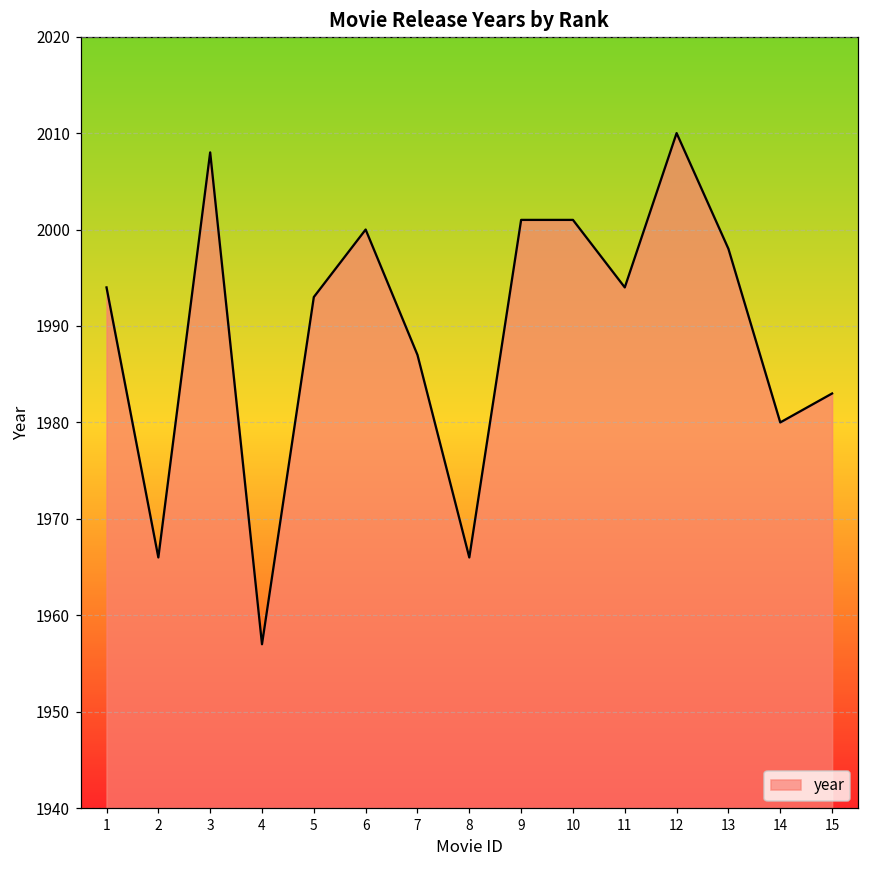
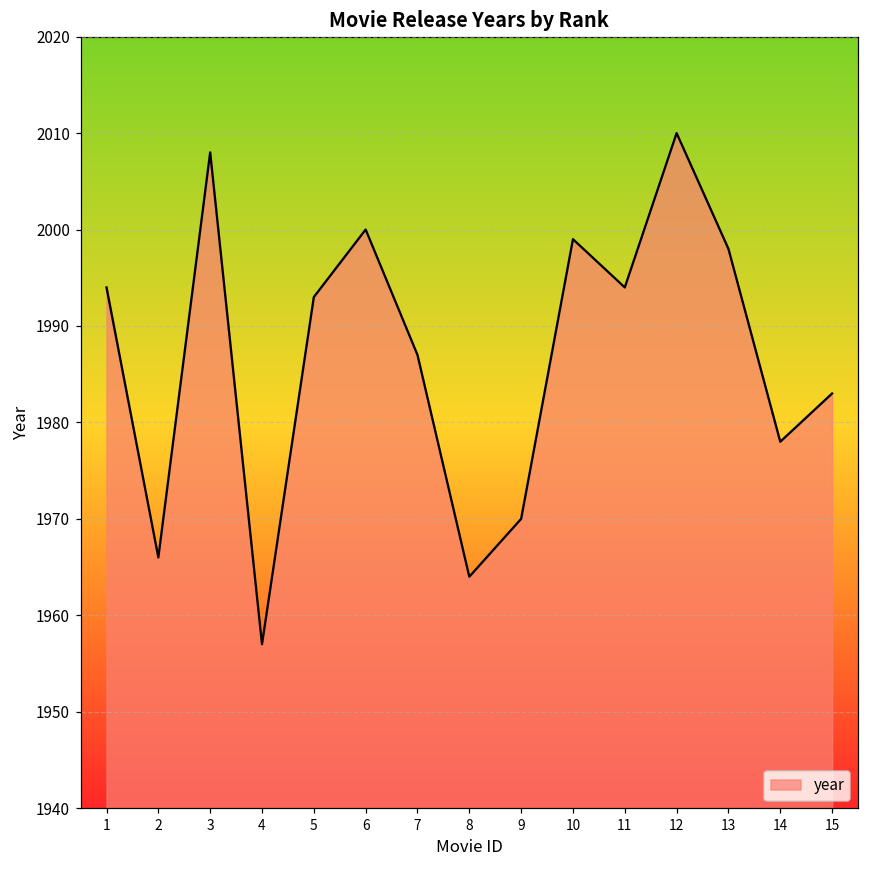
8: 1966 -> 1964
9: 2001 -> 1970
10: 2001 -> 1999
14: 1980 -> 1978
